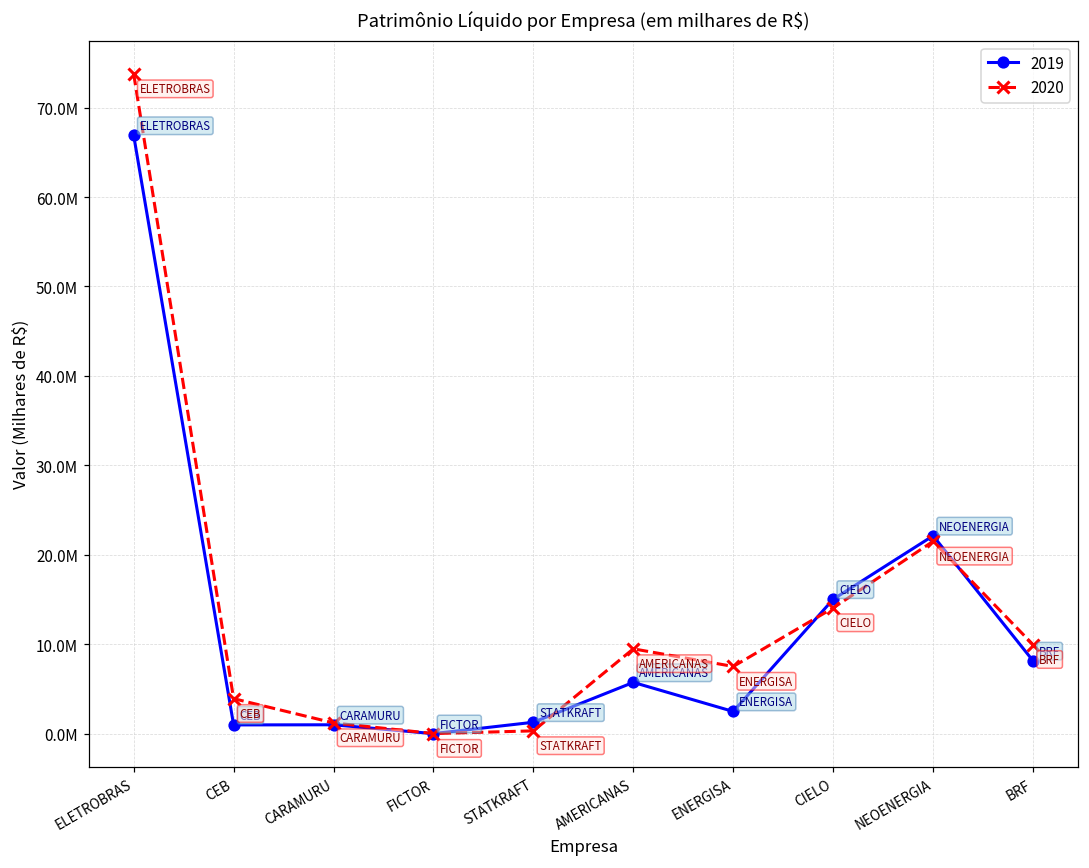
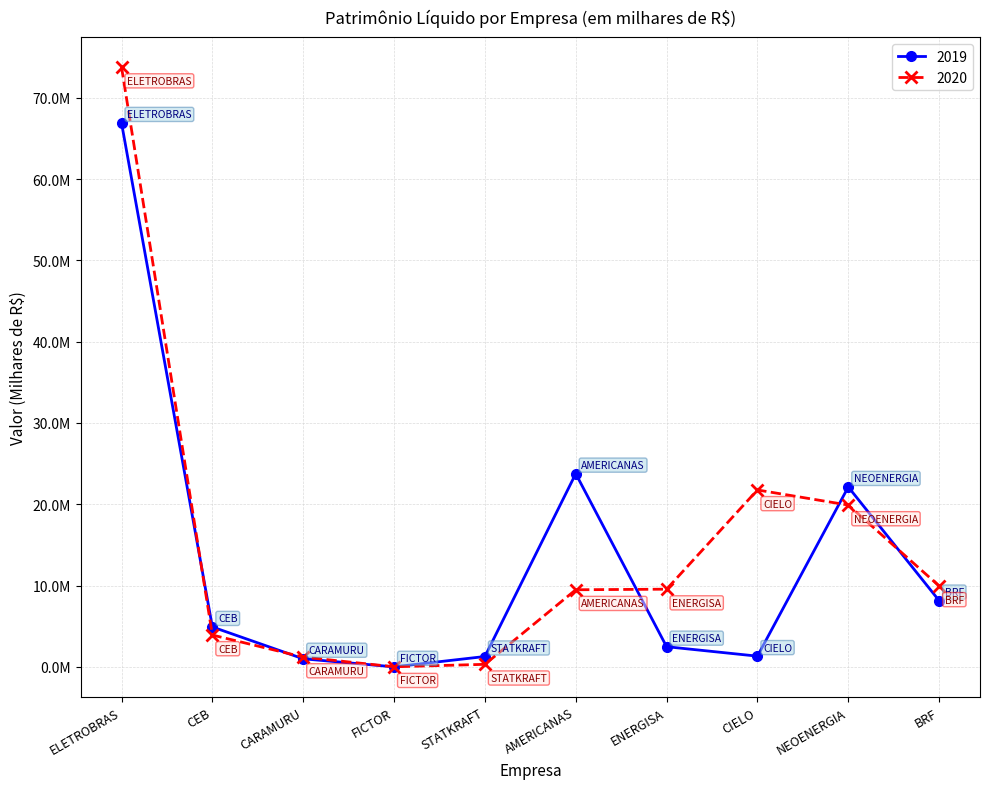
2019, CEB: 1000000 -> 5000000
2019, AMERICANAS: 6000000 -> 24000000
2020, ENERGISA: 8000000 -> 10000000
2019, CIELO: 15000000 -> 1000000
2020, CIELO: 14000000 -> 22000000
2020, NEOENERGIA: 22000000 -> 20000000
